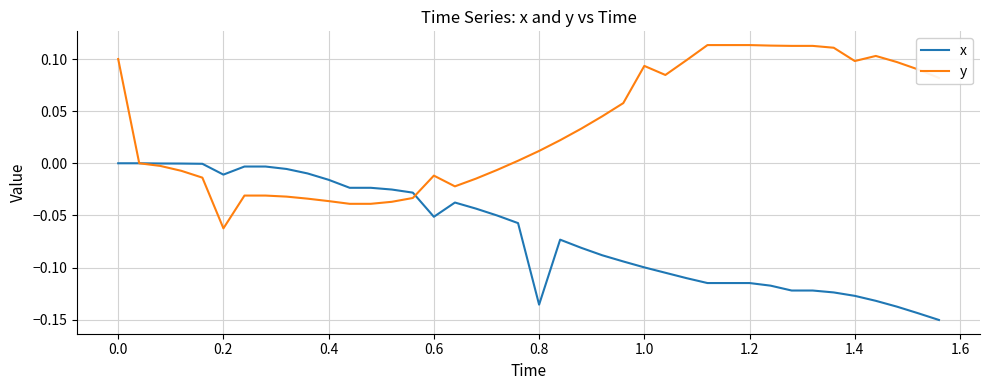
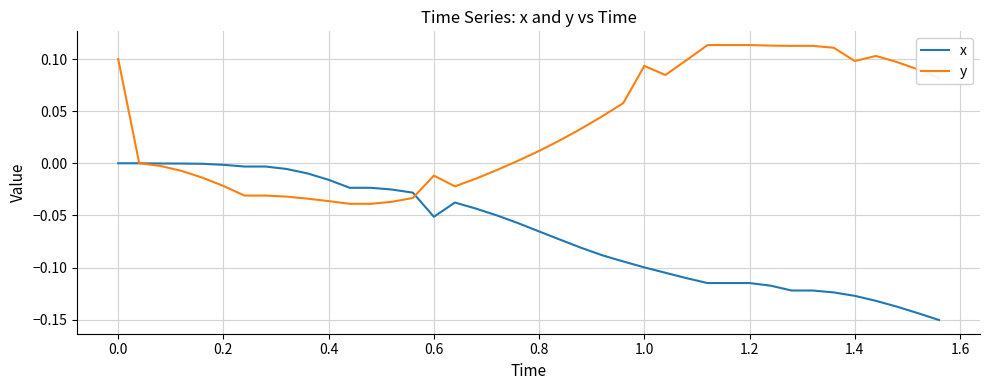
x, 0.2: -0.011 -> -0.001
y, 0.2: -0.062 -> -0.022
x, 0.8: -0.136 -> -0.065
